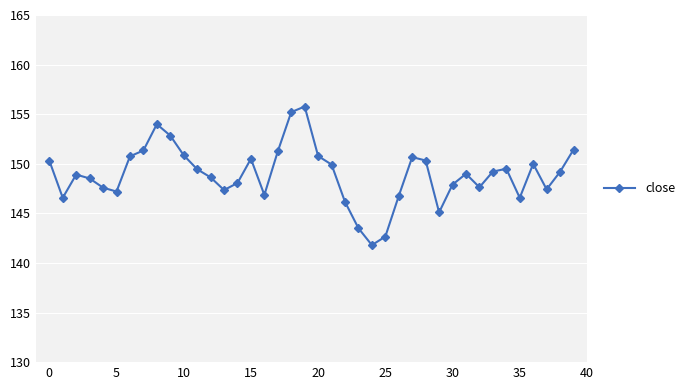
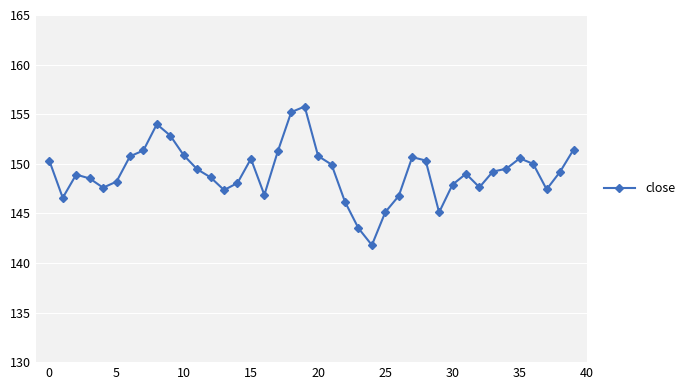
5: 147 -> 148
25: 143 -> 145
35: 147 -> 151
